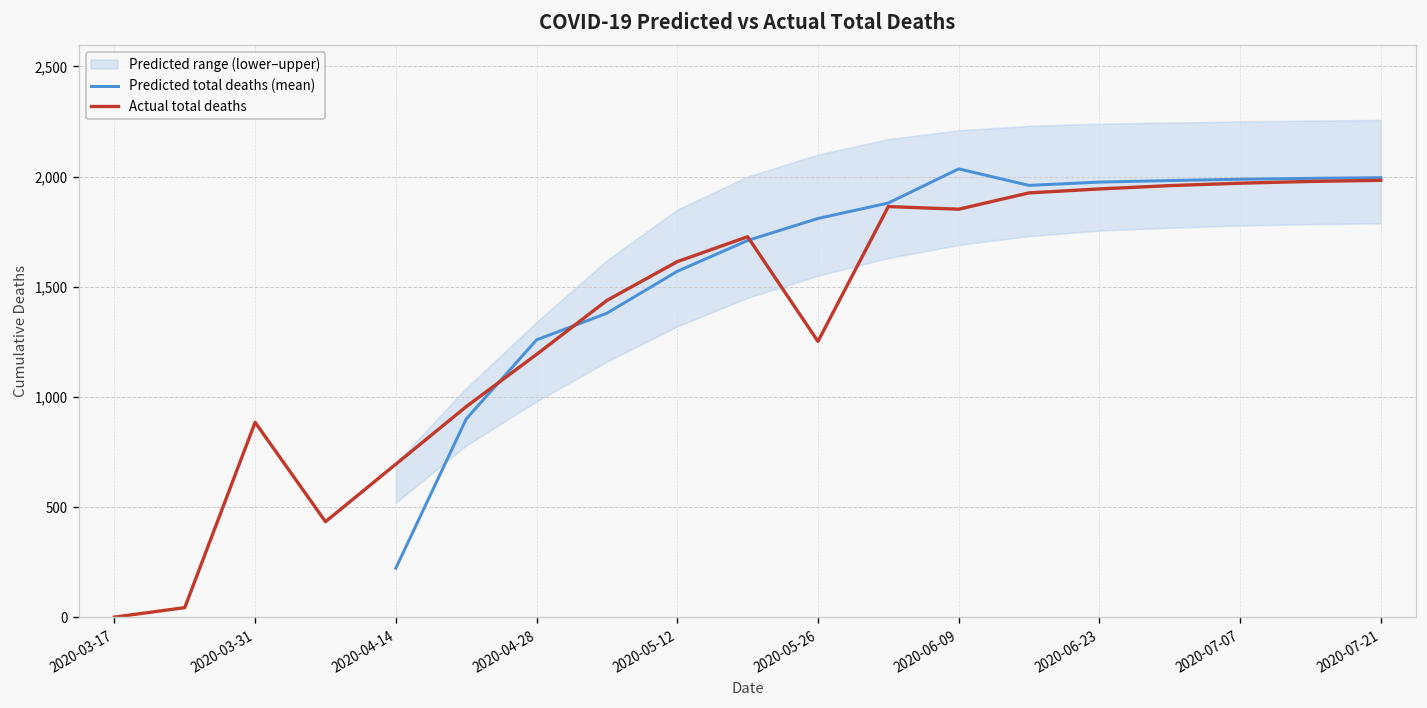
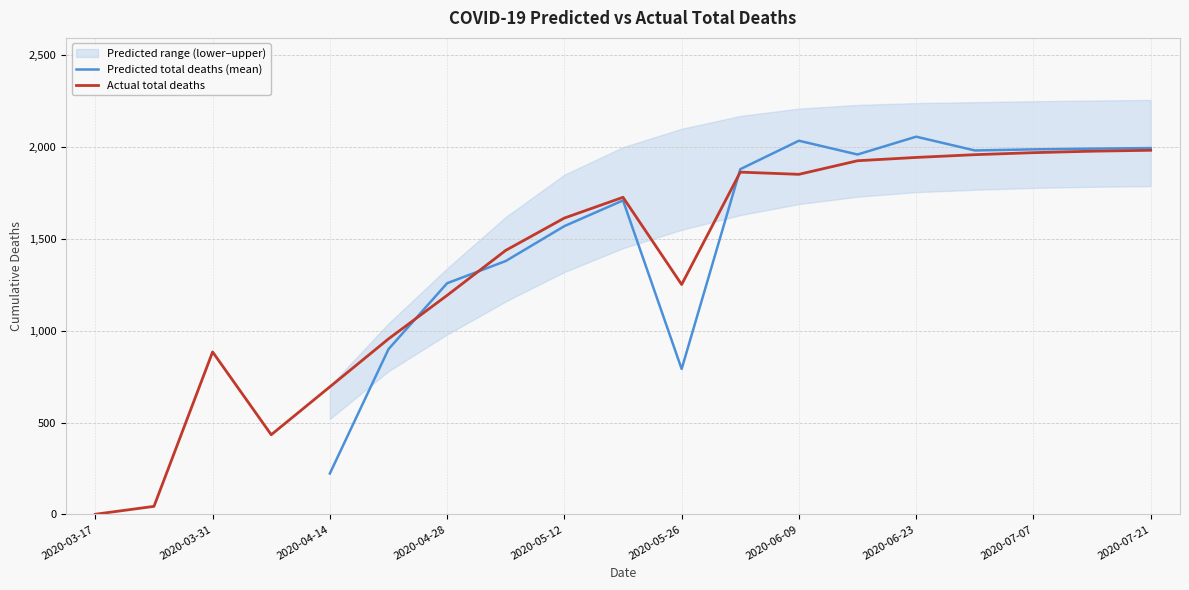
Predicted total deaths (mean), 2020-05-26: 1,810 -> 790
Predicted total deaths (mean), 2020-06-23: 1,980 -> 2,060
